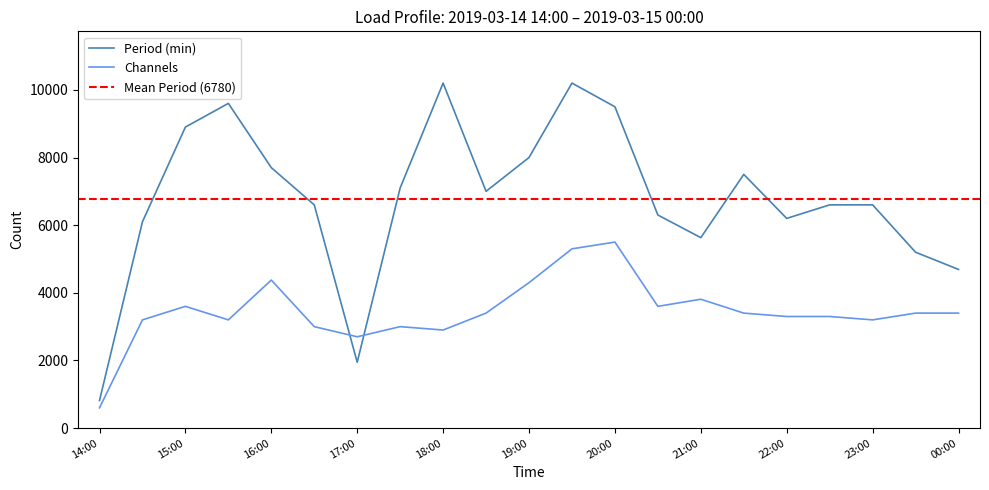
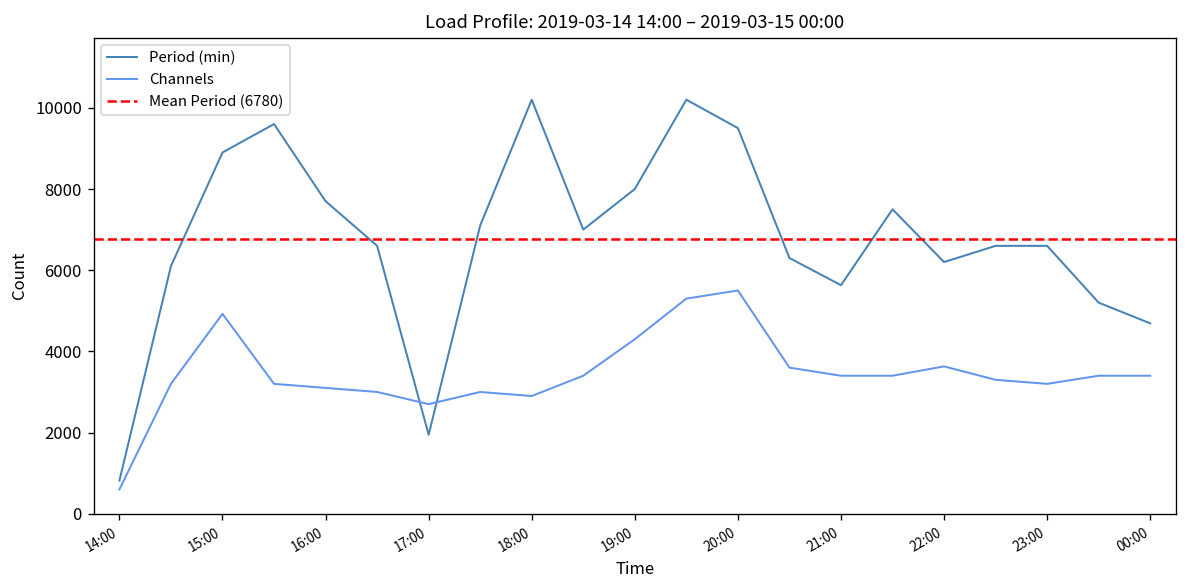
Channels, 15:00: 3600 -> 4900
Channels, 16:00: 4400 -> 3100
Channels, 21:00: 3800 -> 3400
Channels, 22:00: 3300 -> 3600
